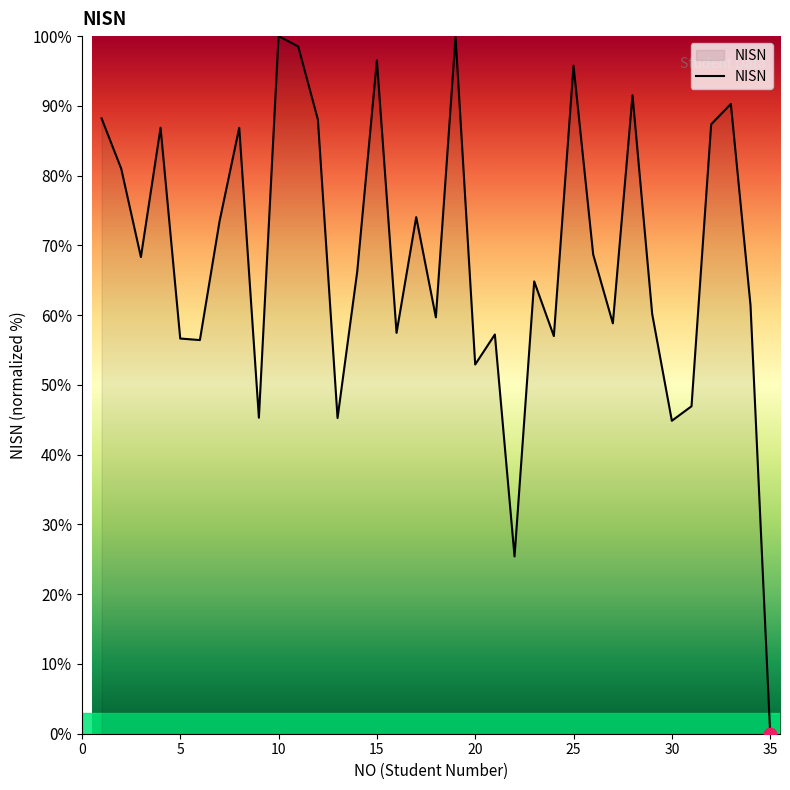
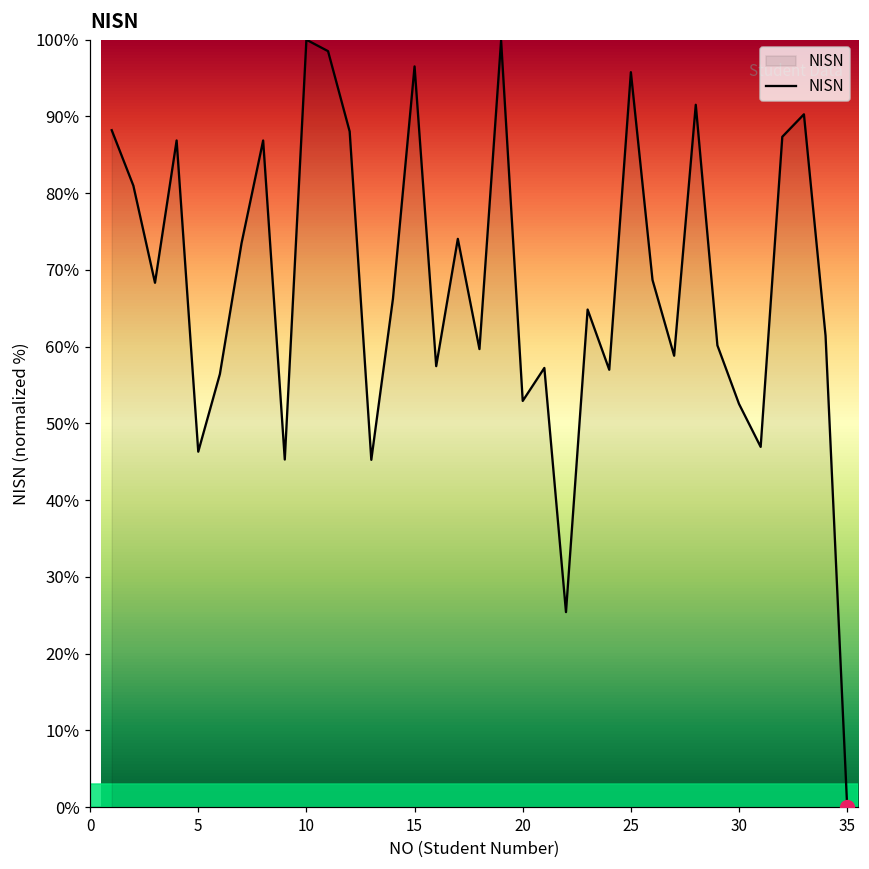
NISN, 5: 57% -> 46%
NISN, 30: 45% -> 53%
